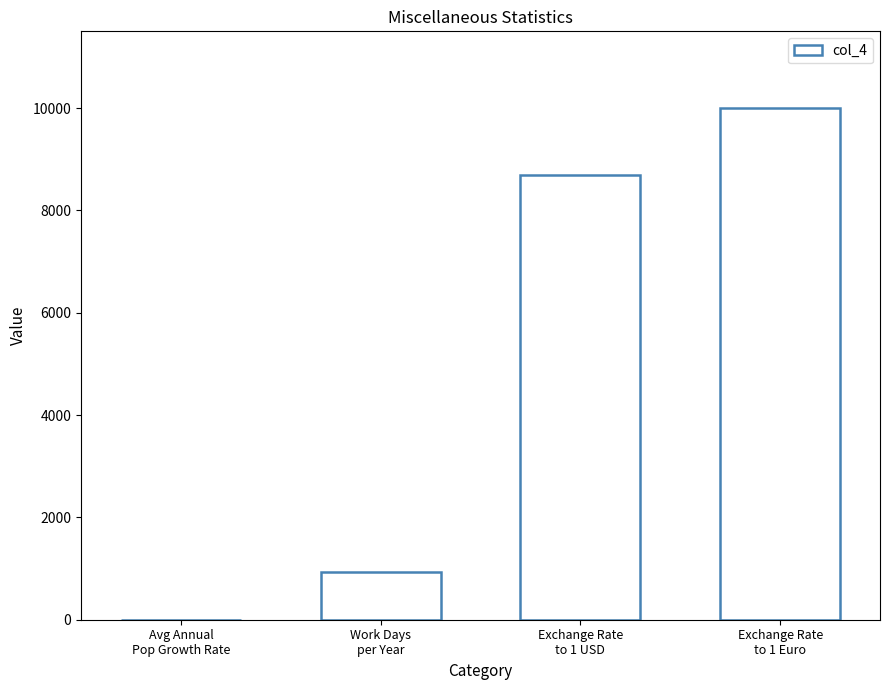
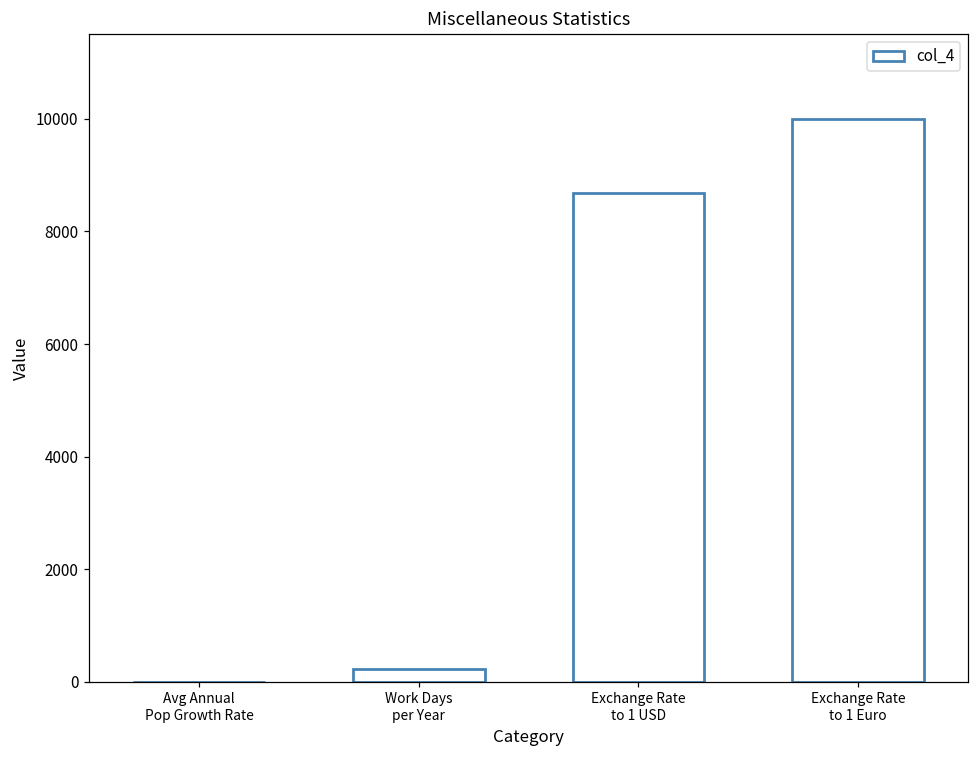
Work Days per Year: 900 -> 200
